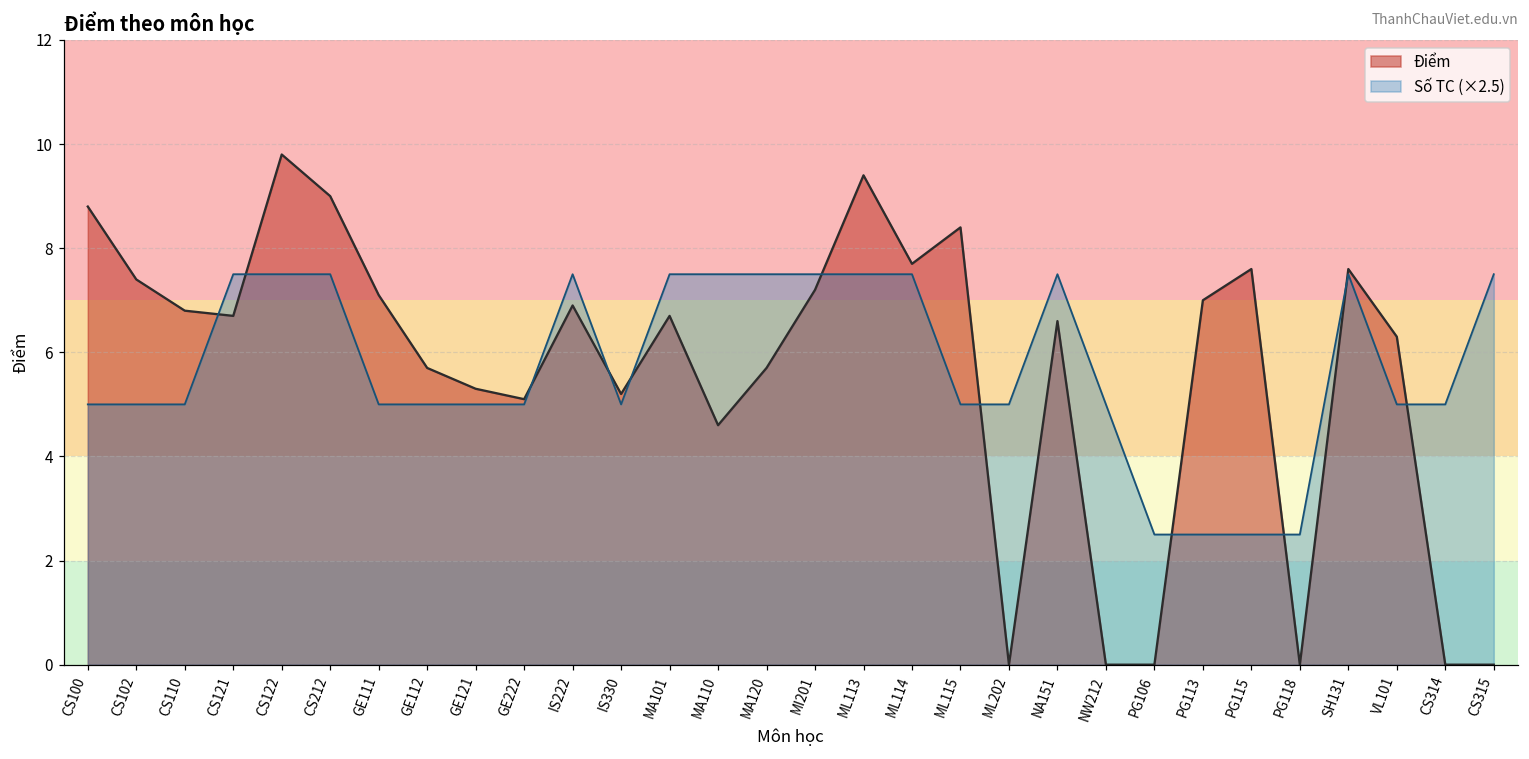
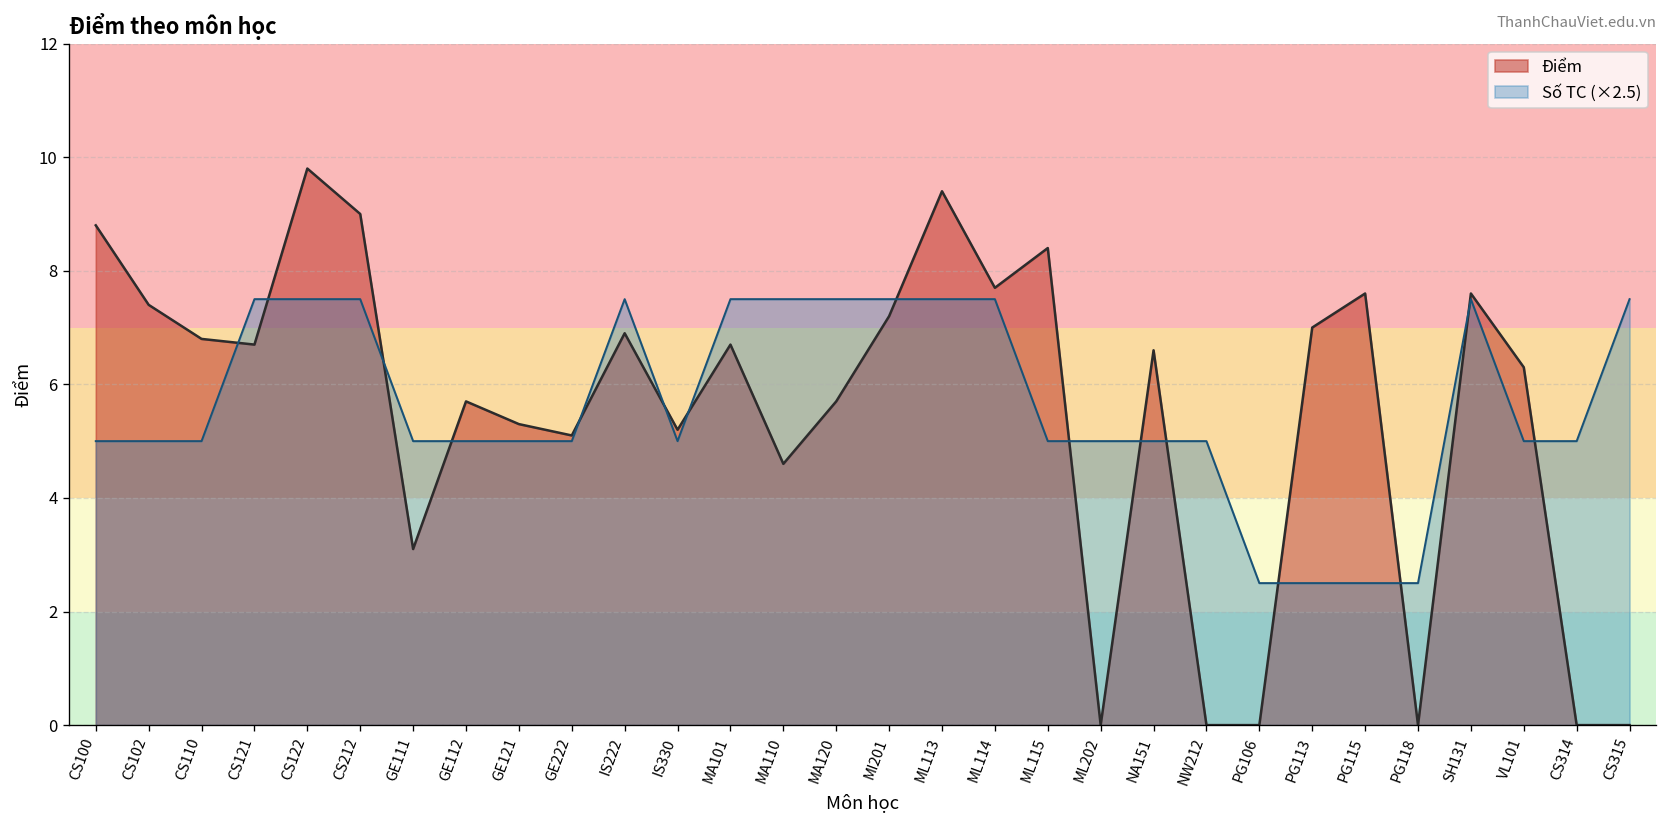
Điểm, GE111: 7.1 -> 3.1
Số TC (×2.5), NA151: 7.5 -> 5.0
